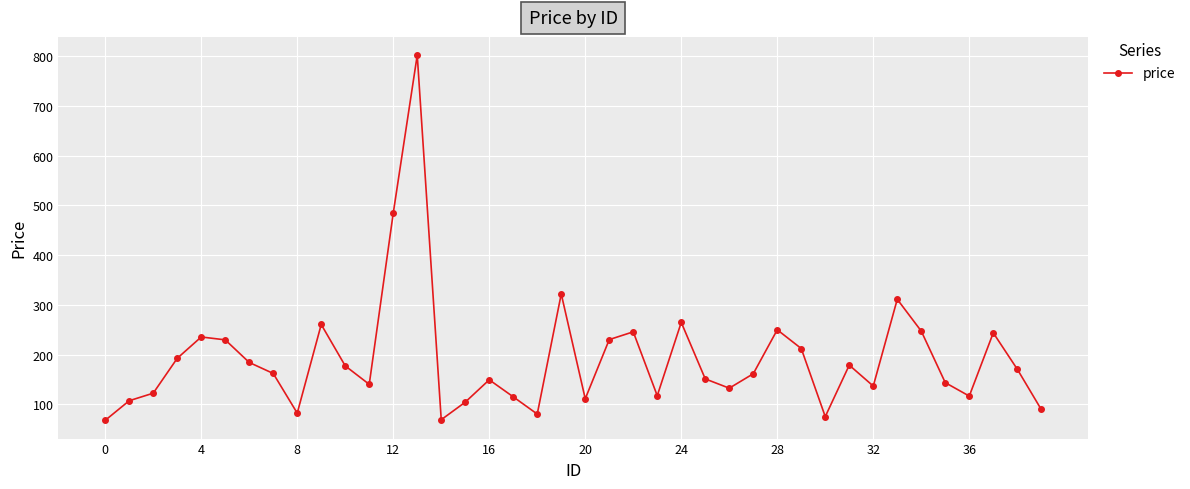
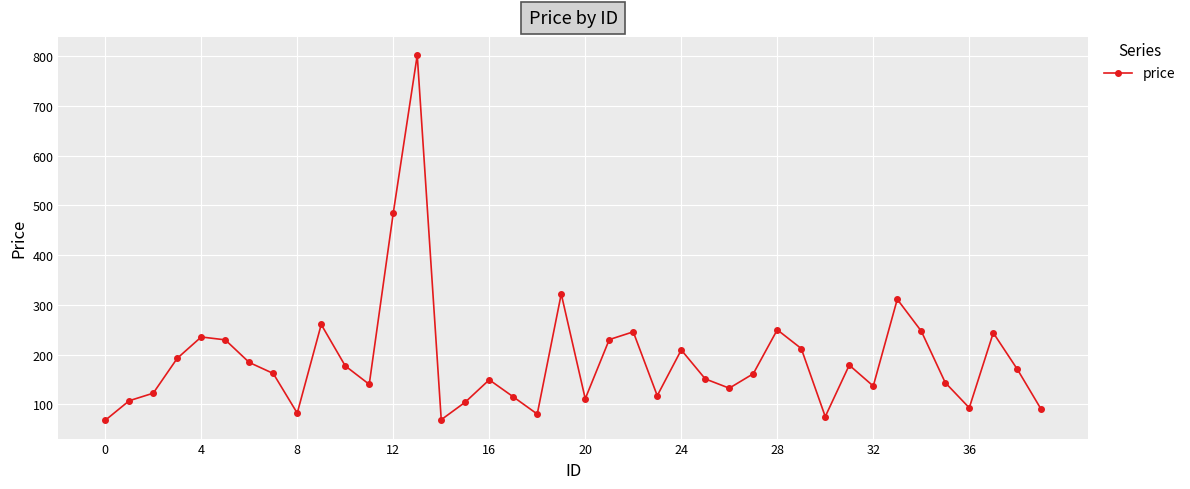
24: 260 -> 210
36: 120 -> 90
